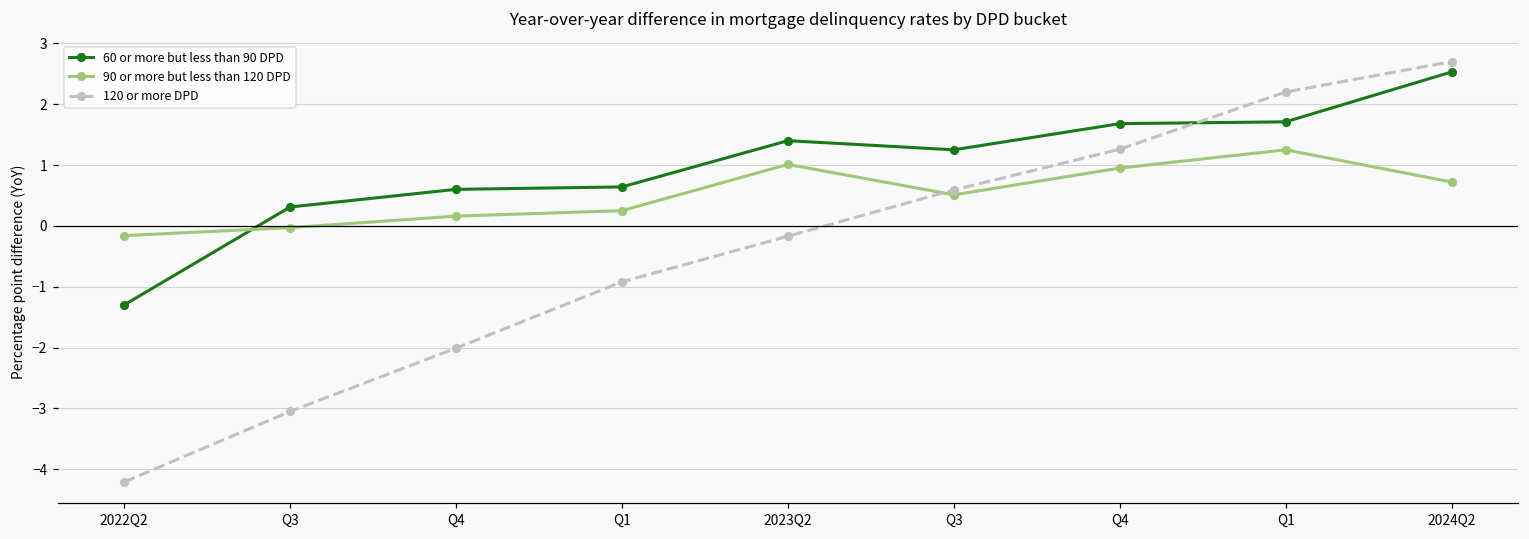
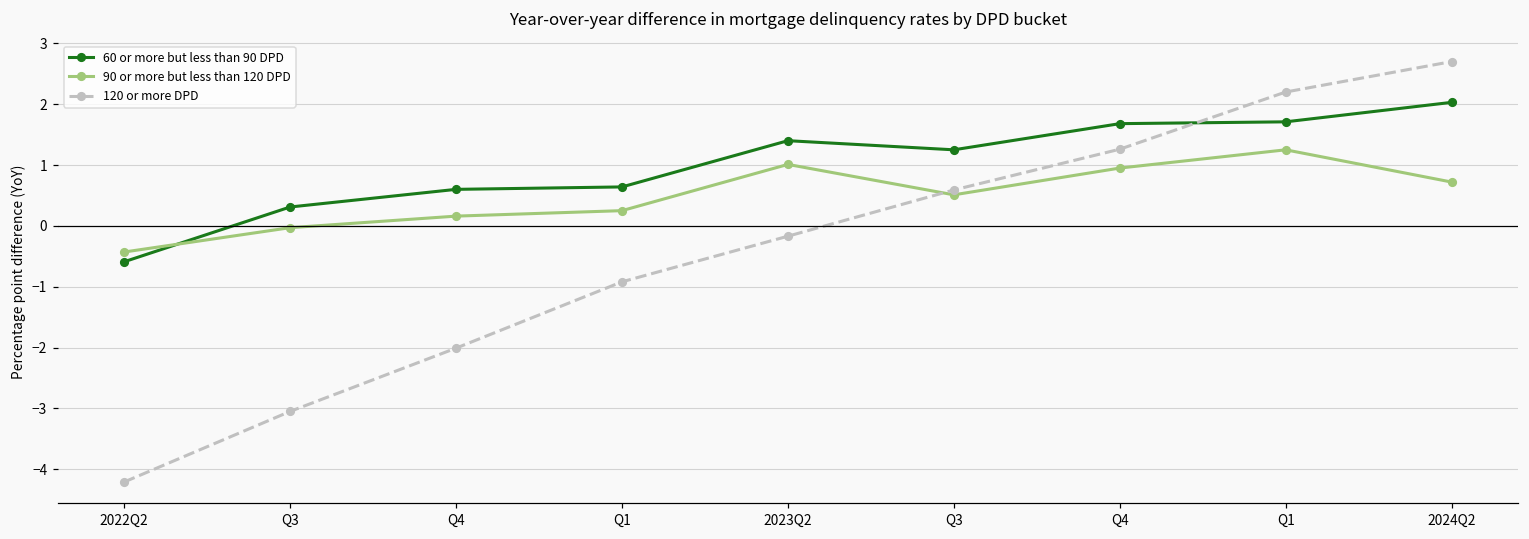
60 or more but less than 90 DPD, 2022Q2: -1.3 -> -0.6
90 or more but less than 120 DPD, 2022Q2: -0.2 -> -0.4
60 or more but less than 90 DPD, 2024Q2: 2.5 -> 2.0
